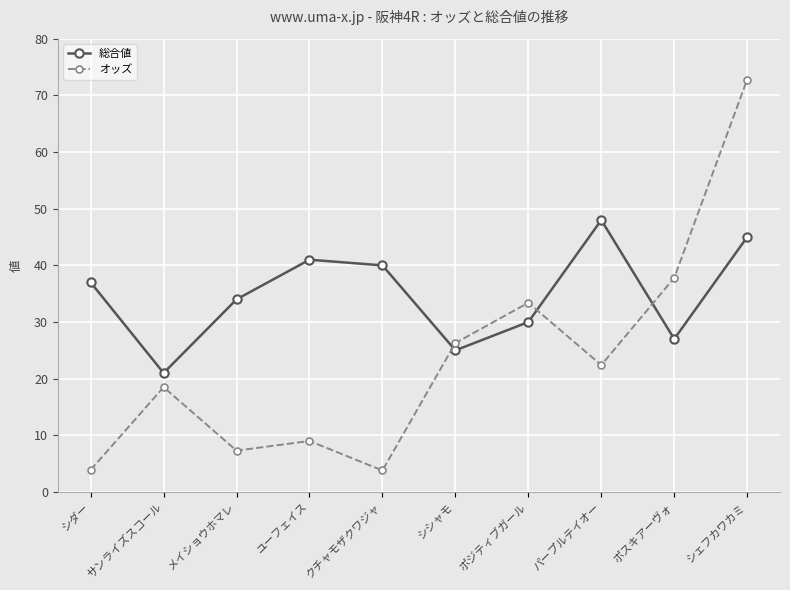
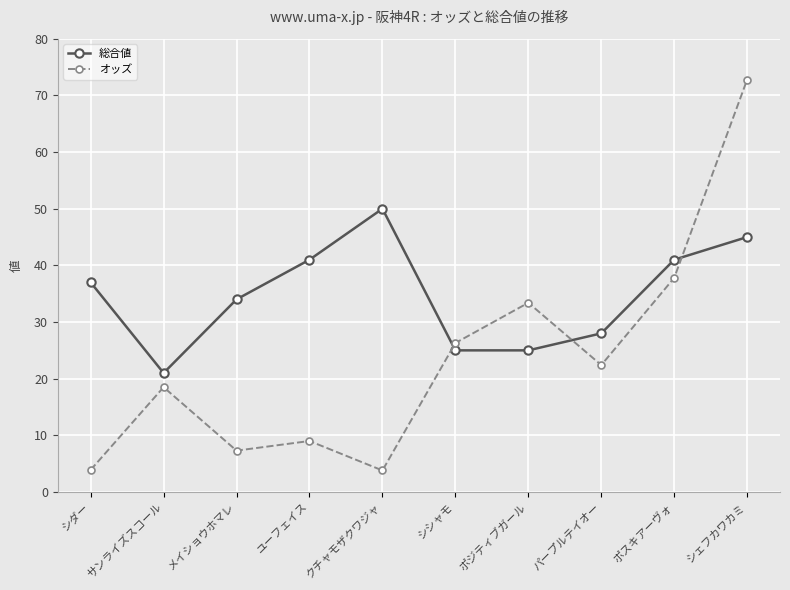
総合値, クチャモザクワジャ: 40 -> 50
総合値, ポジティブガール: 30 -> 25
総合値, パープルテイオー: 48 -> 28
総合値, ポスキアーヴォ: 27 -> 41
